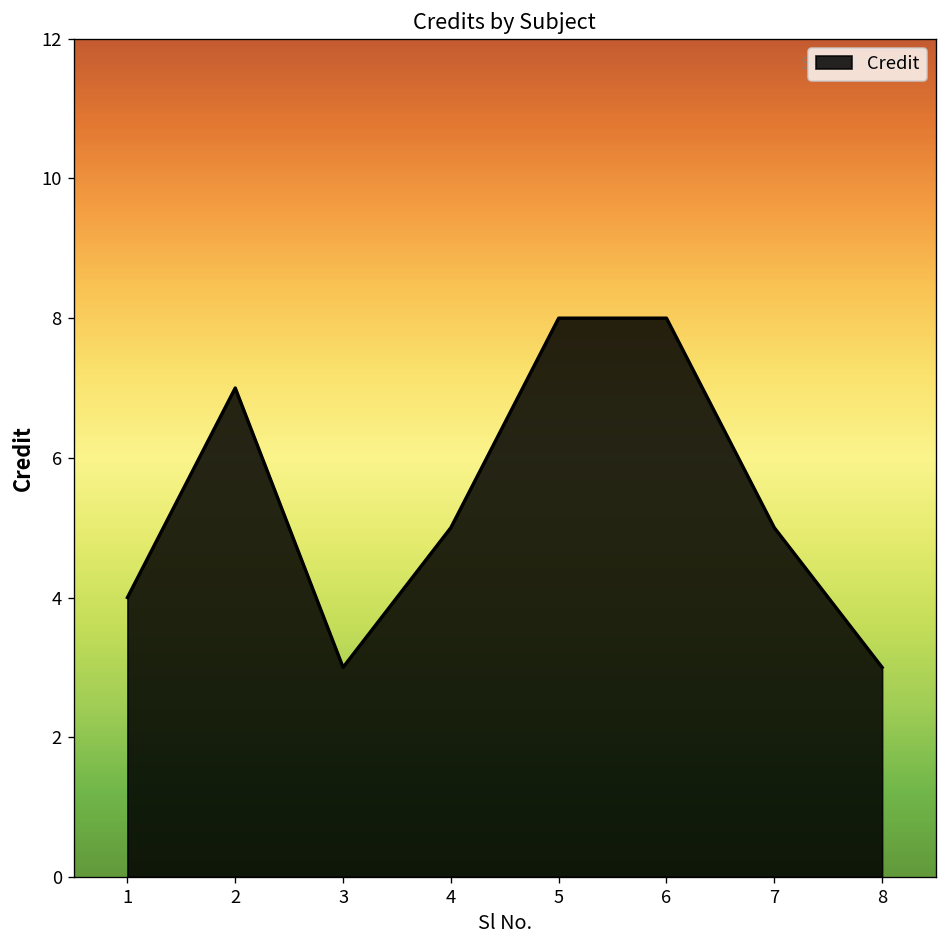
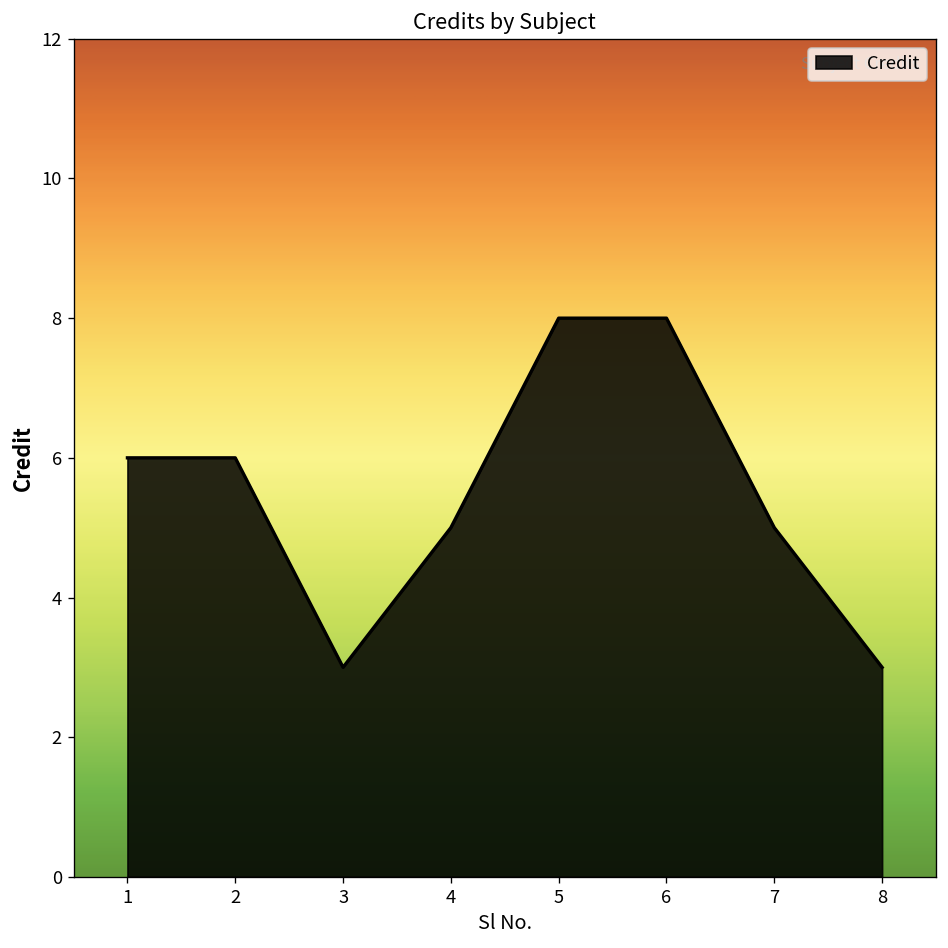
1: 4 -> 6
2: 7 -> 6
